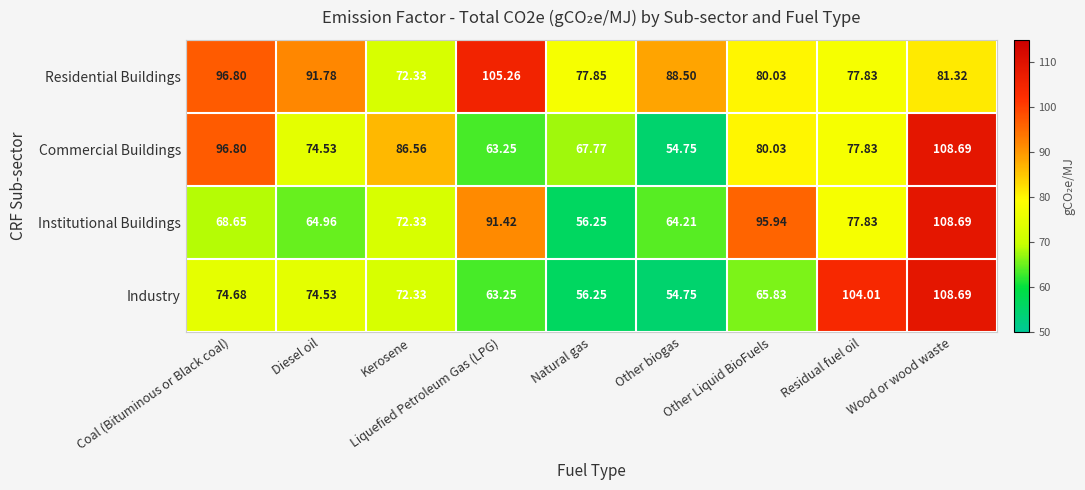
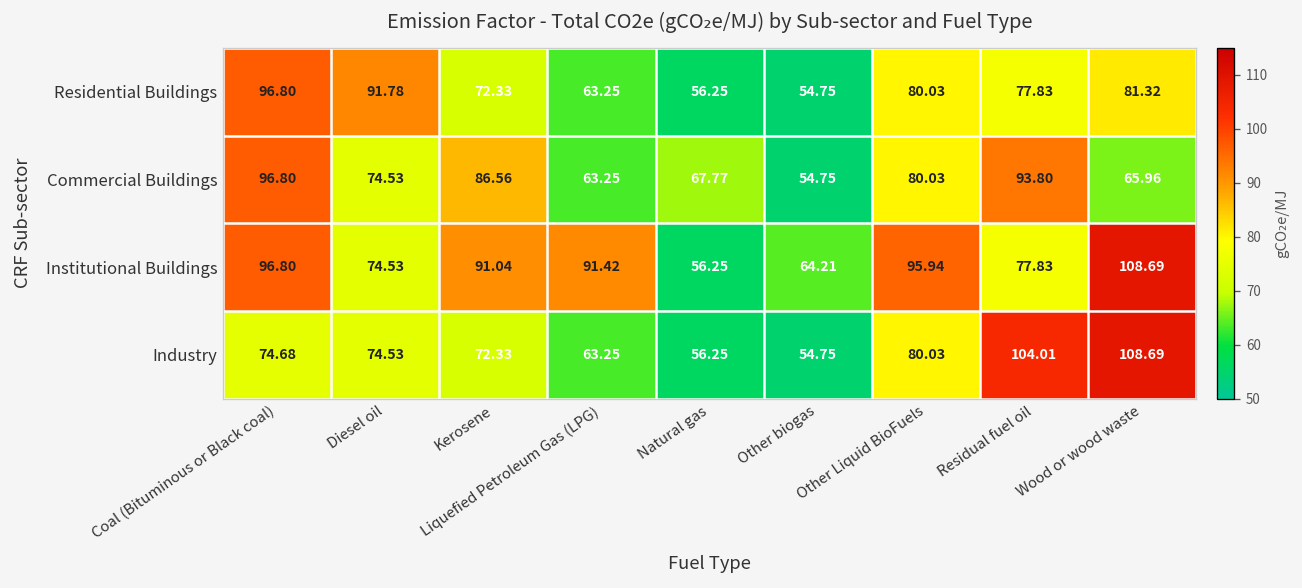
Residential Buildings, Liquefied Petroleum Gas (LPG): 105.26 -> 63.25
Residential Buildings, Natural gas: 77.85 -> 56.25
Residential Buildings, Other biogas: 88.50 -> 54.75
Commercial Buildings, Residual fuel oil: 77.83 -> 93.80
Commercial Buildings, Wood or wood waste: 108.69 -> 65.96
Institutional Buildings, Coal (Bituminous or Black coal): 68.65 -> 96.80
Institutional Buildings, Diesel oil: 64.96 -> 74.53
Institutional Buildings, Kerosene: 72.33 -> 91.04
Industry, Other Liquid BioFuels: 65.83 -> 80.03
